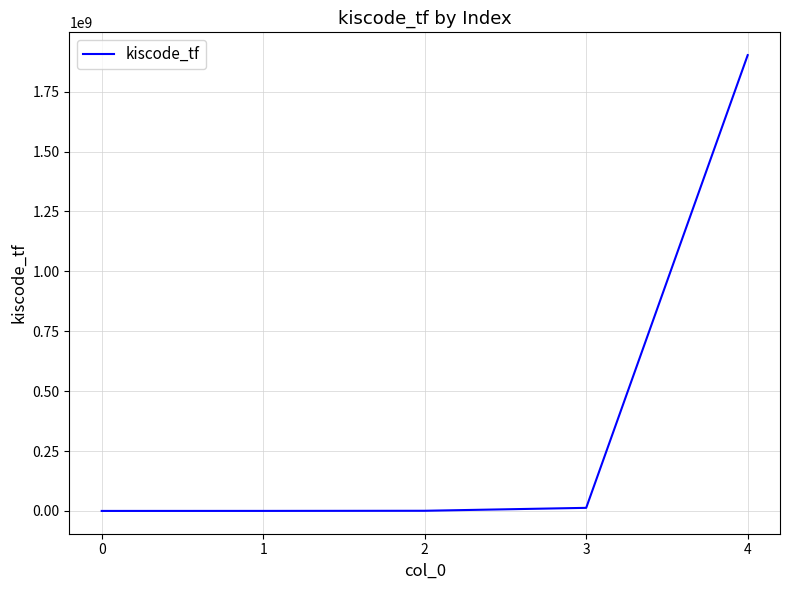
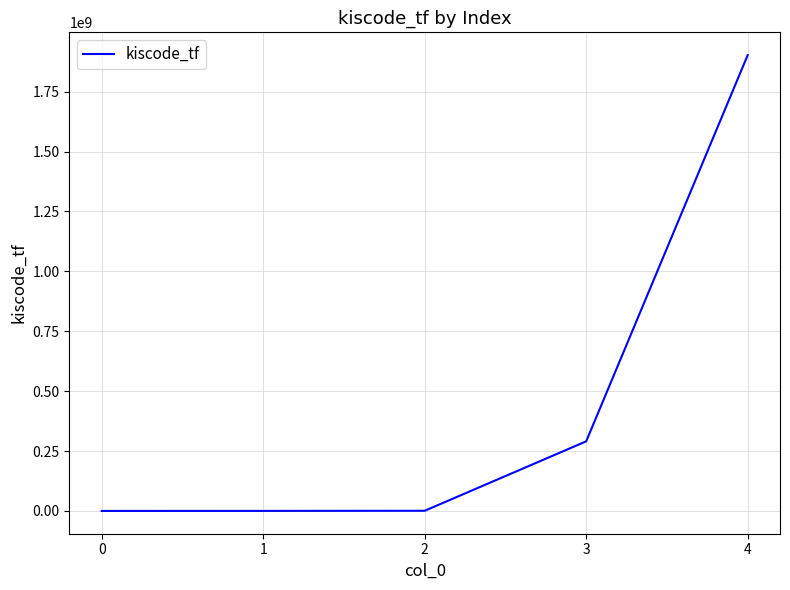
3: 10000000 -> 290000000
